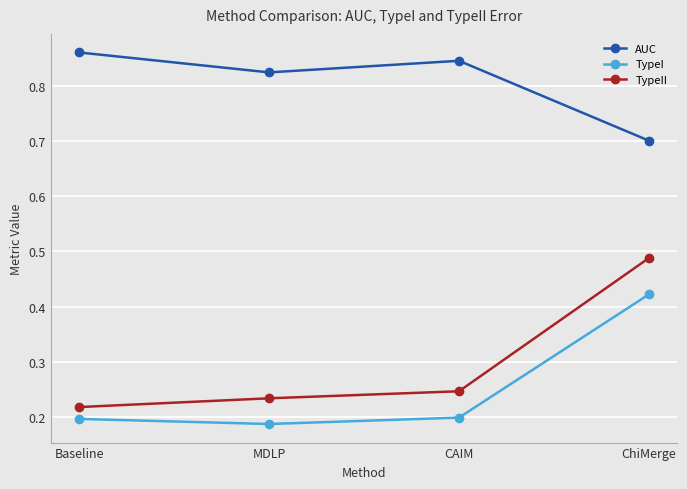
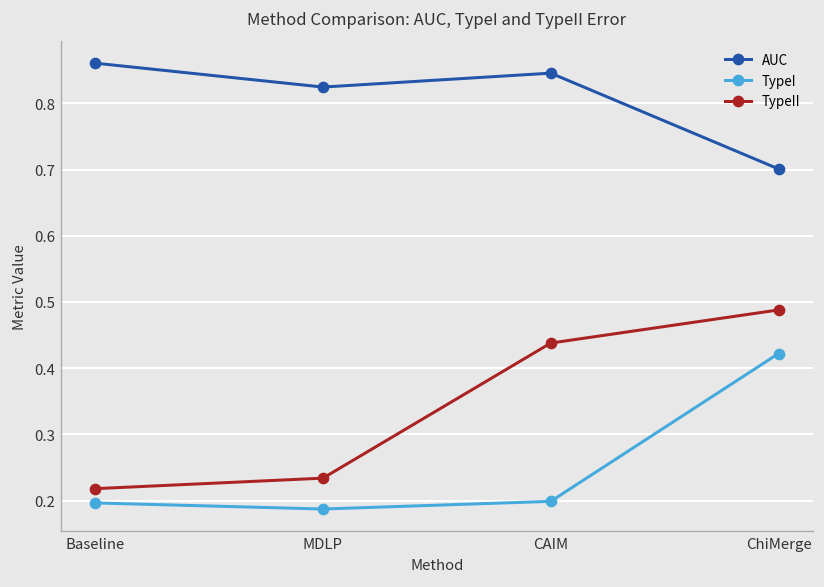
TypeII, CAIM: 0.25 -> 0.44
